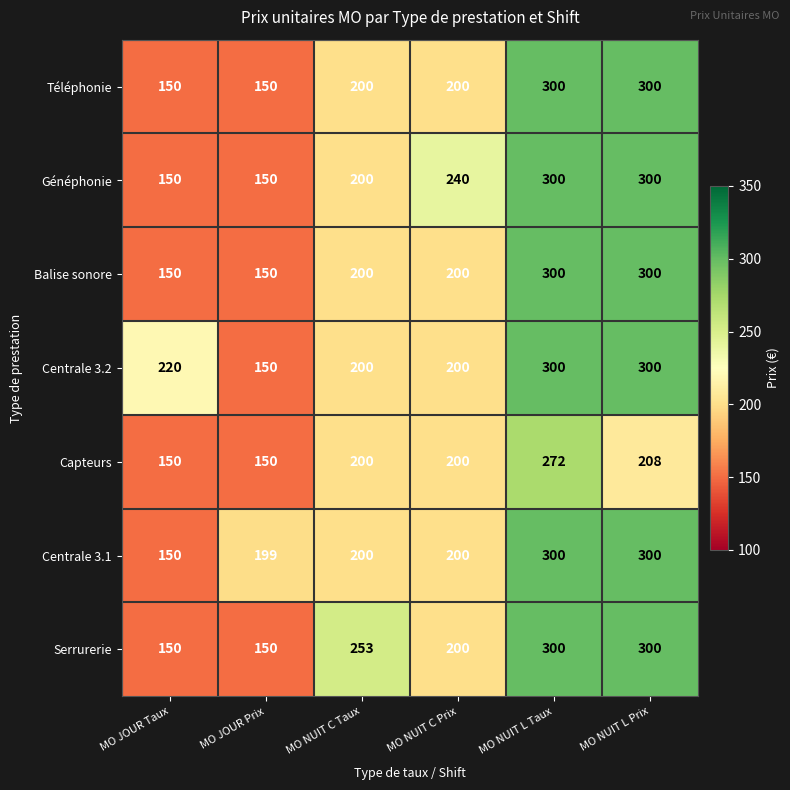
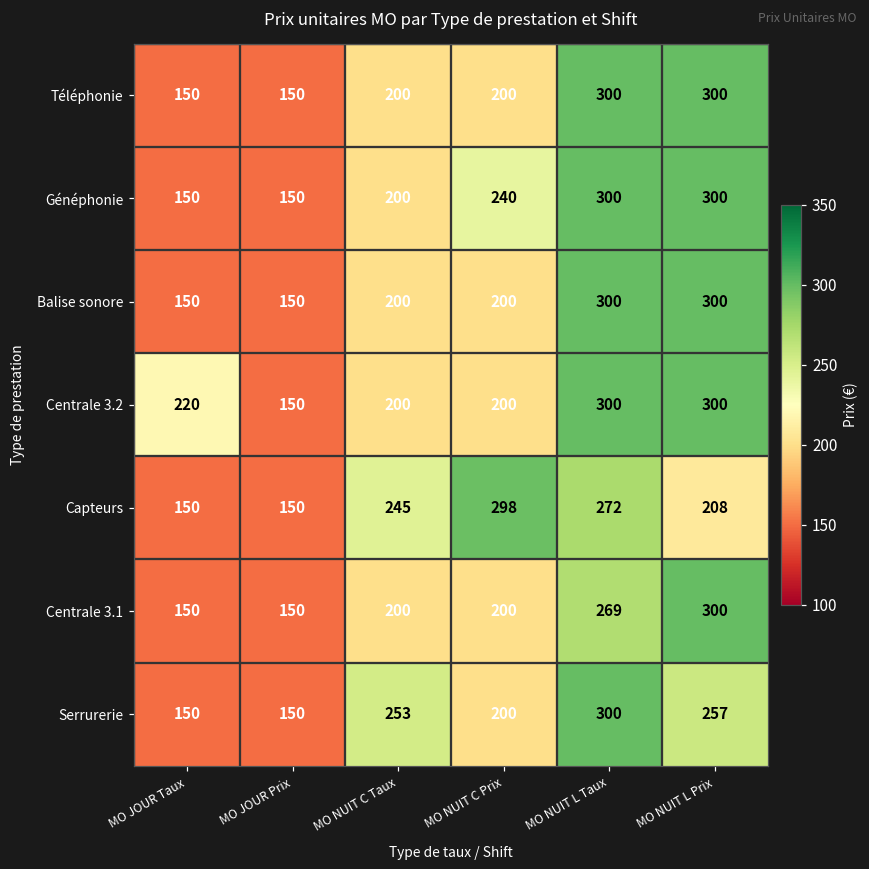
Capteurs, MO NUIT C Taux: 200 -> 245
Capteurs, MO NUIT C Prix: 200 -> 298
Centrale 3.1, MO JOUR Prix: 199 -> 150
Centrale 3.1, MO NUIT L Taux: 300 -> 269
Serrurerie, MO NUIT L Prix: 300 -> 257
